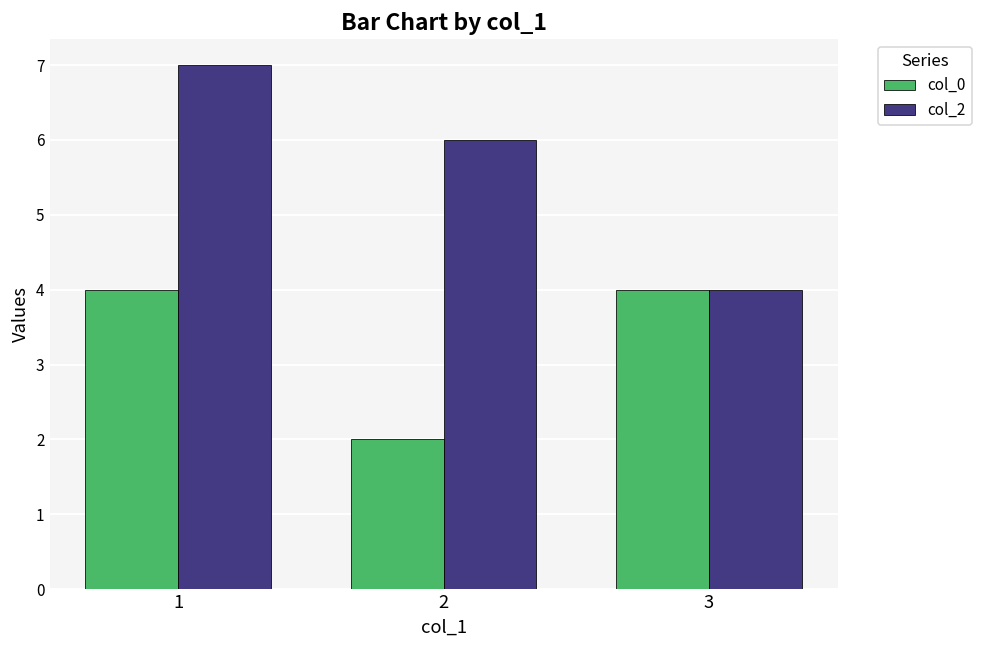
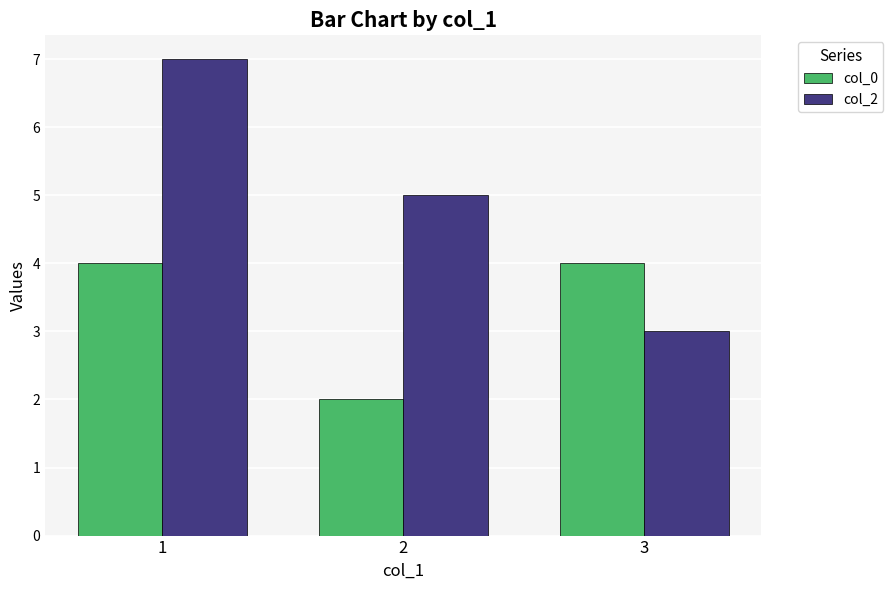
col_2, 2: 6 -> 5
col_2, 3: 4 -> 3
